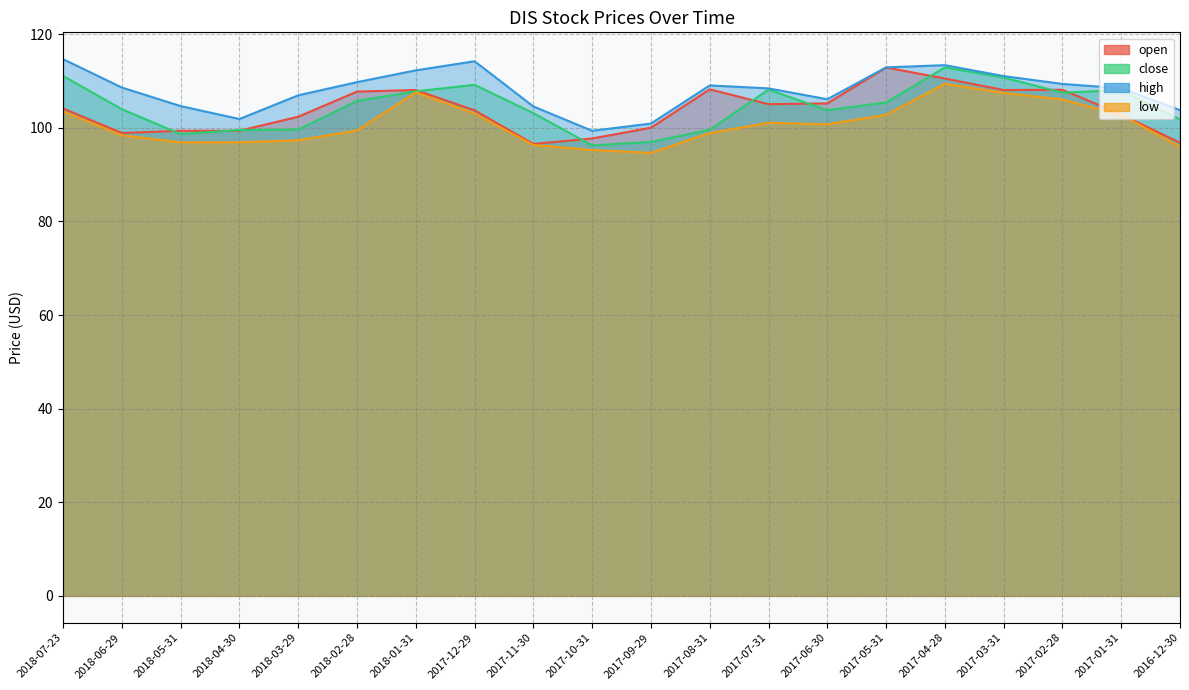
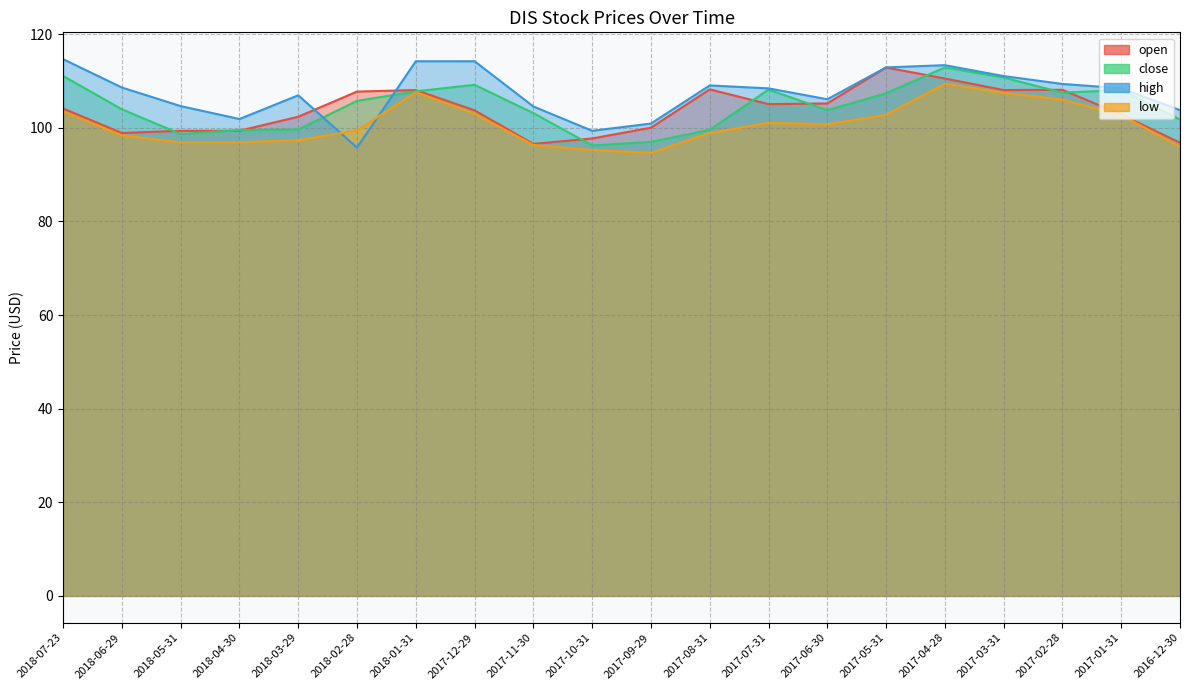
high, 2018-02-28: 110 -> 96
high, 2018-01-31: 112 -> 114
close, 2017-05-31: 105 -> 107
